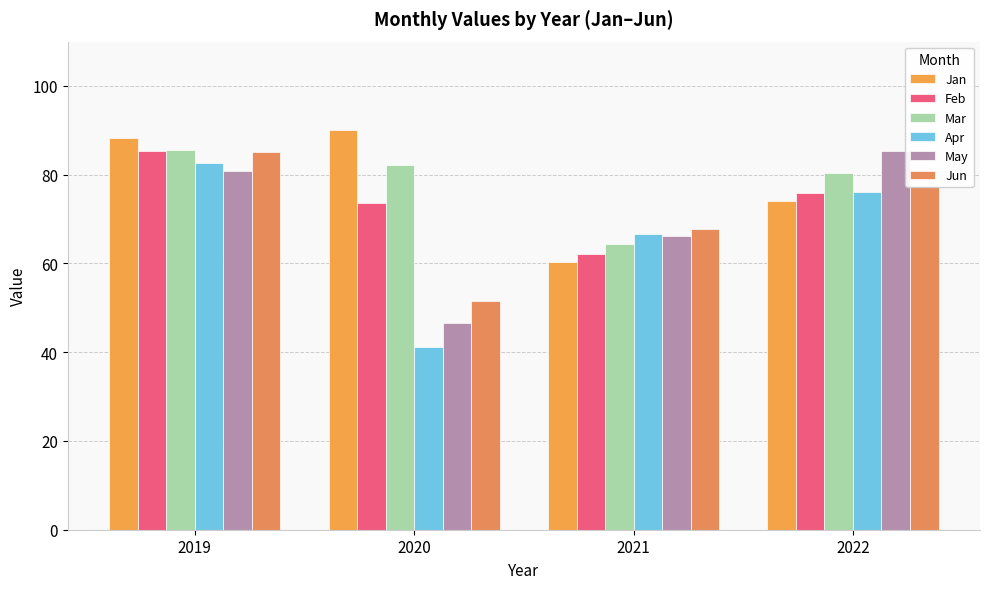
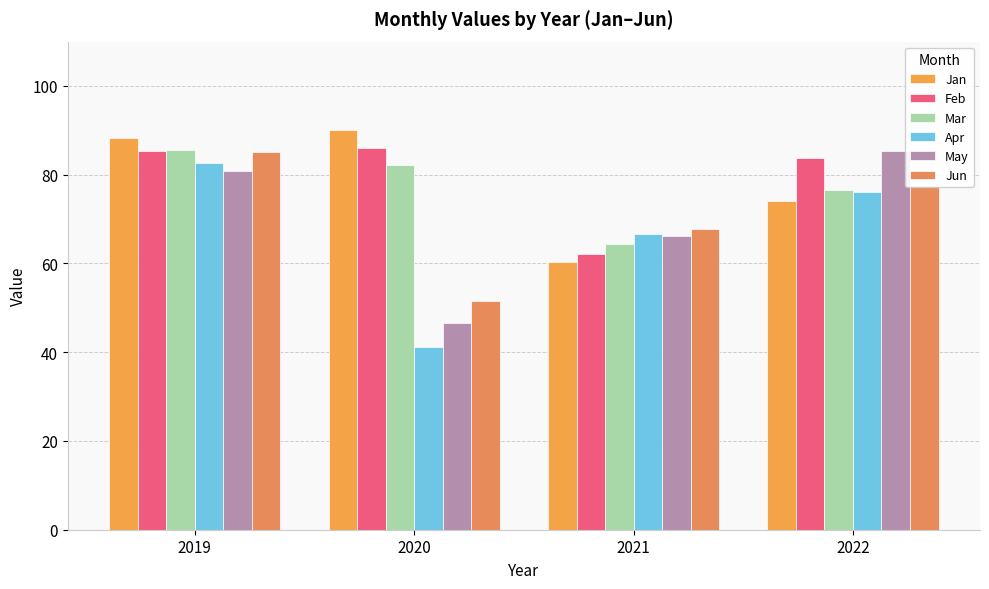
Feb, 2020: 74 -> 86
Feb, 2022: 76 -> 84
Mar, 2022: 81 -> 77
